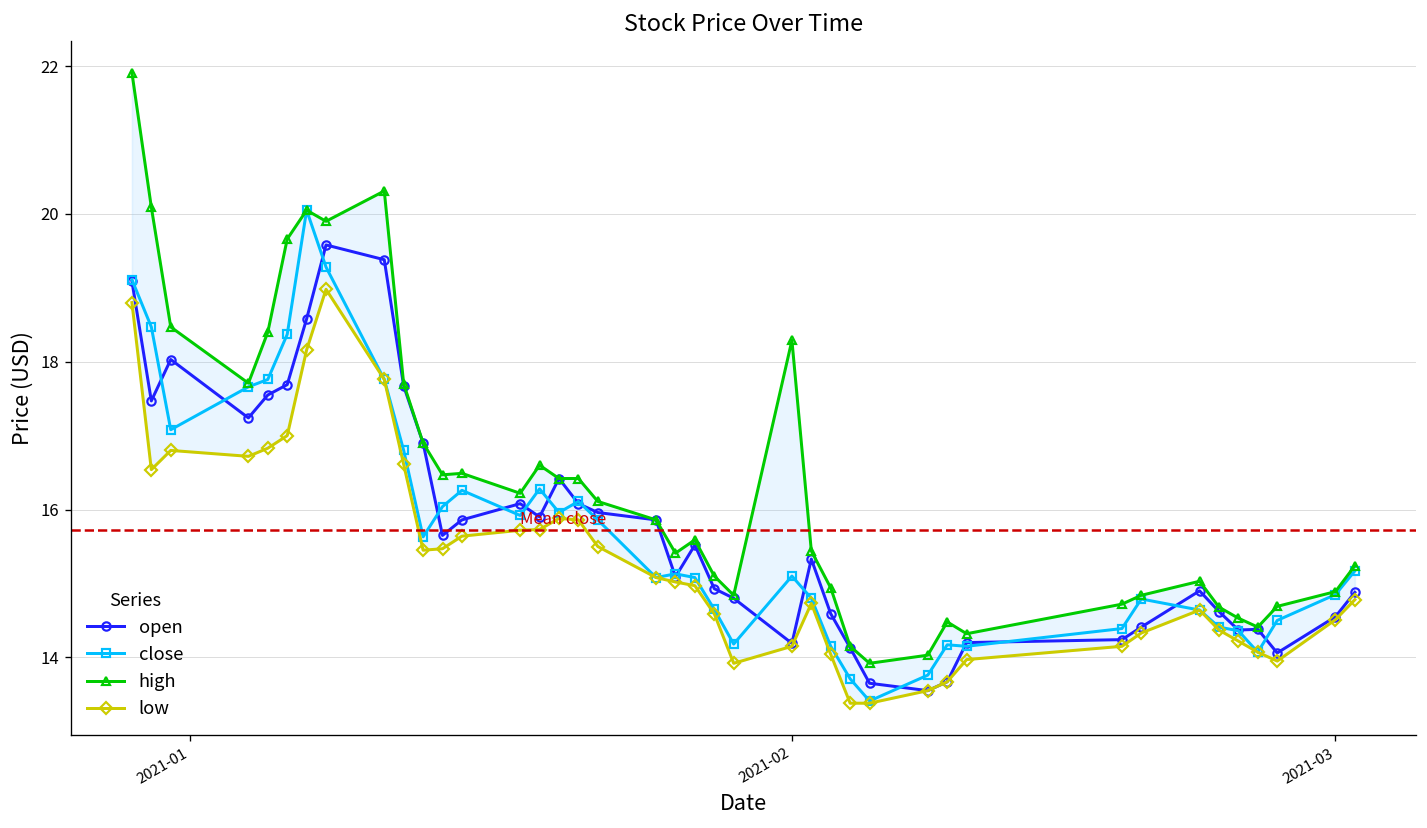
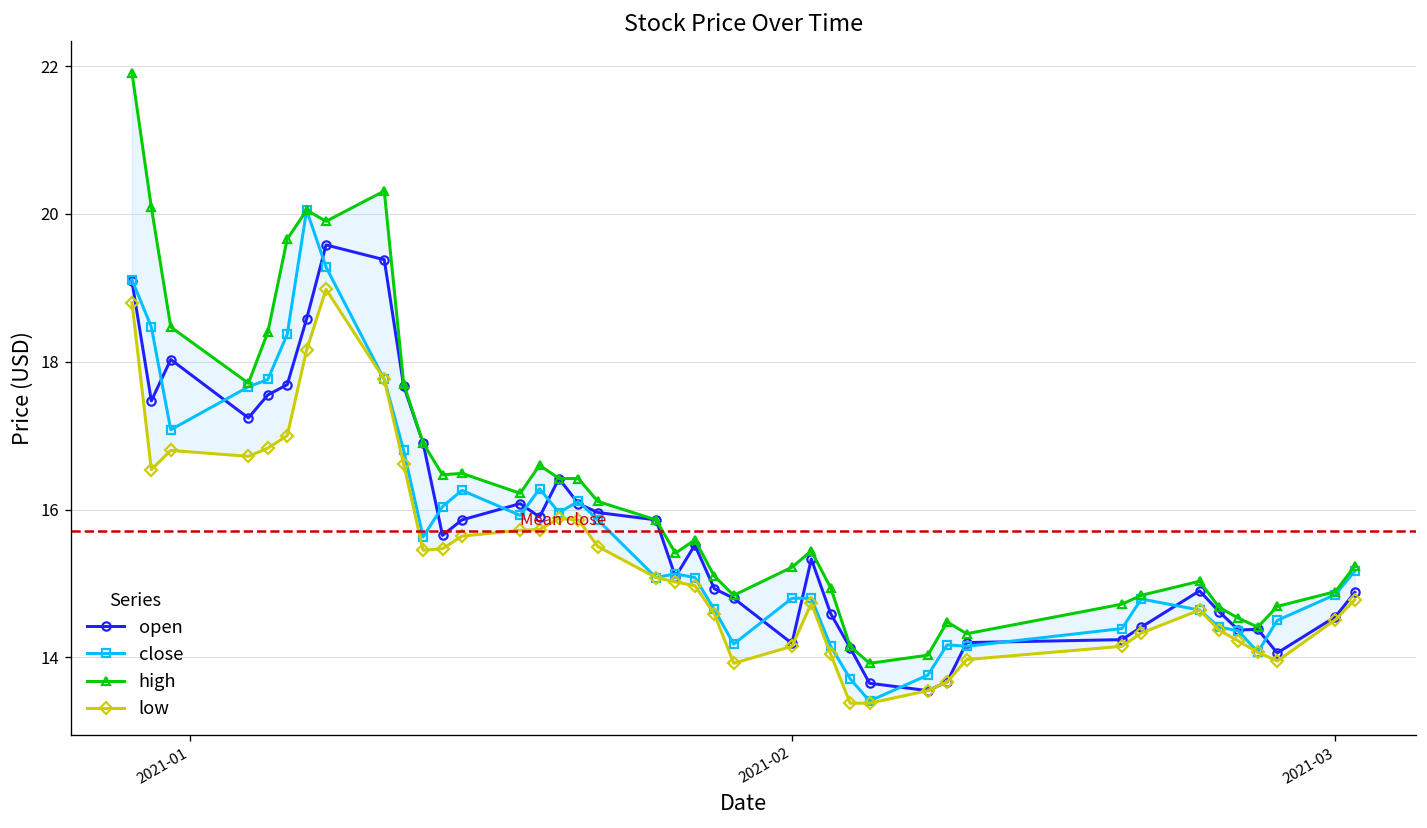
close, 2021-02: 15.1 -> 14.8
high, 2021-02: 18.3 -> 15.2
